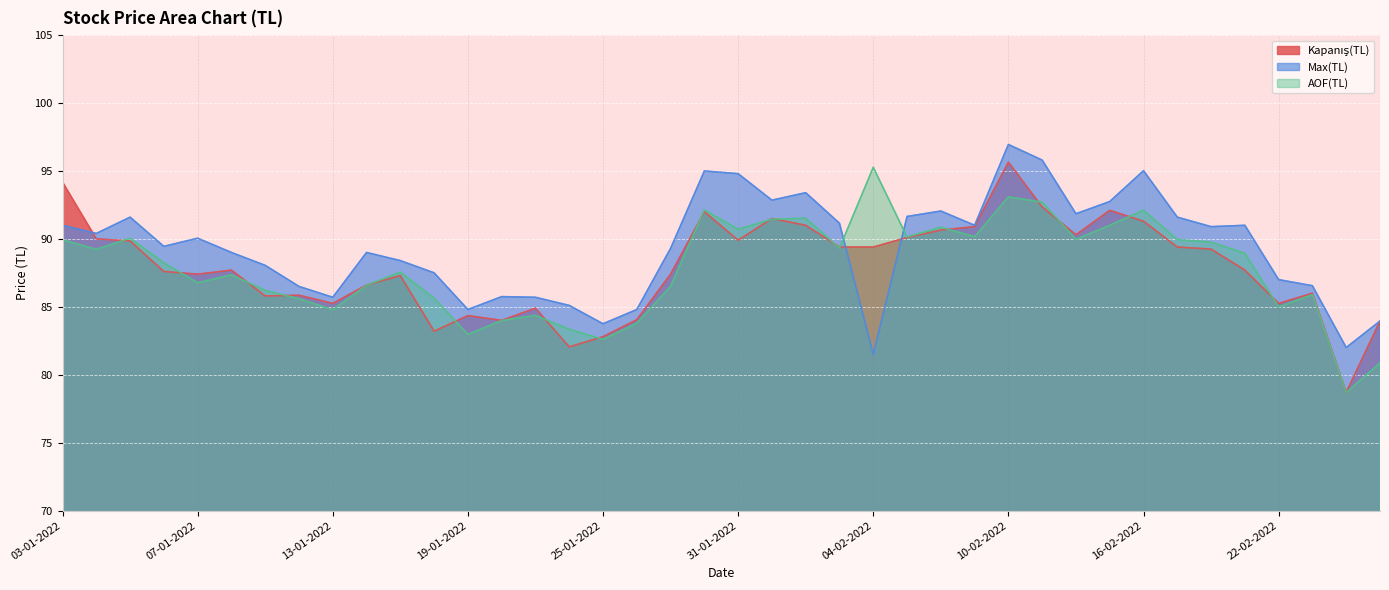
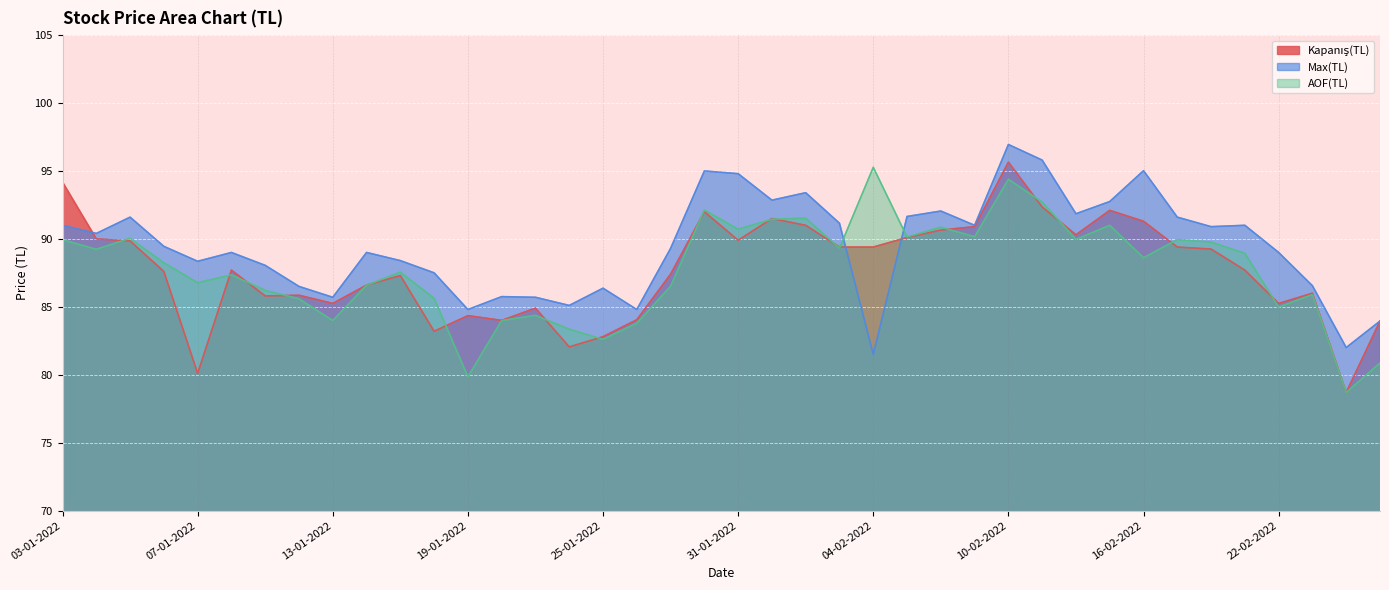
Kapanış(TL), 07-01-2022: 87.4 -> 80.1
Max(TL), 07-01-2022: 90.1 -> 88.4
AOF(TL), 13-01-2022: 84.8 -> 84.0
AOF(TL), 19-01-2022: 83.0 -> 79.9
Max(TL), 25-01-2022: 83.8 -> 86.4
AOF(TL), 10-02-2022: 93.1 -> 94.4
AOF(TL), 16-02-2022: 92.1 -> 88.6
Max(TL), 22-02-2022: 87 -> 89
